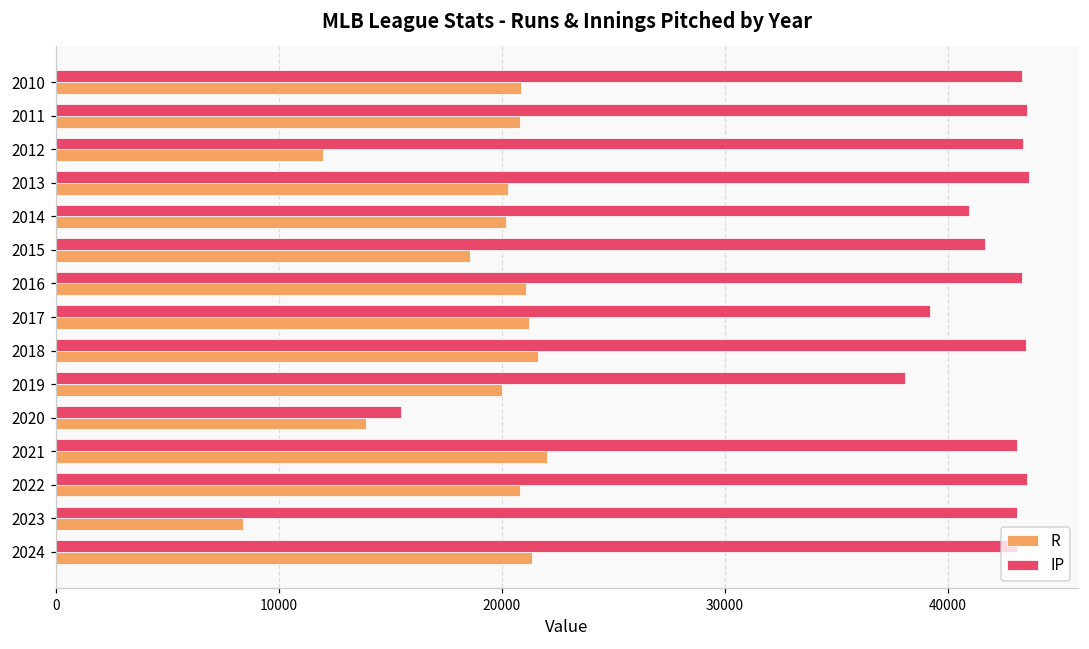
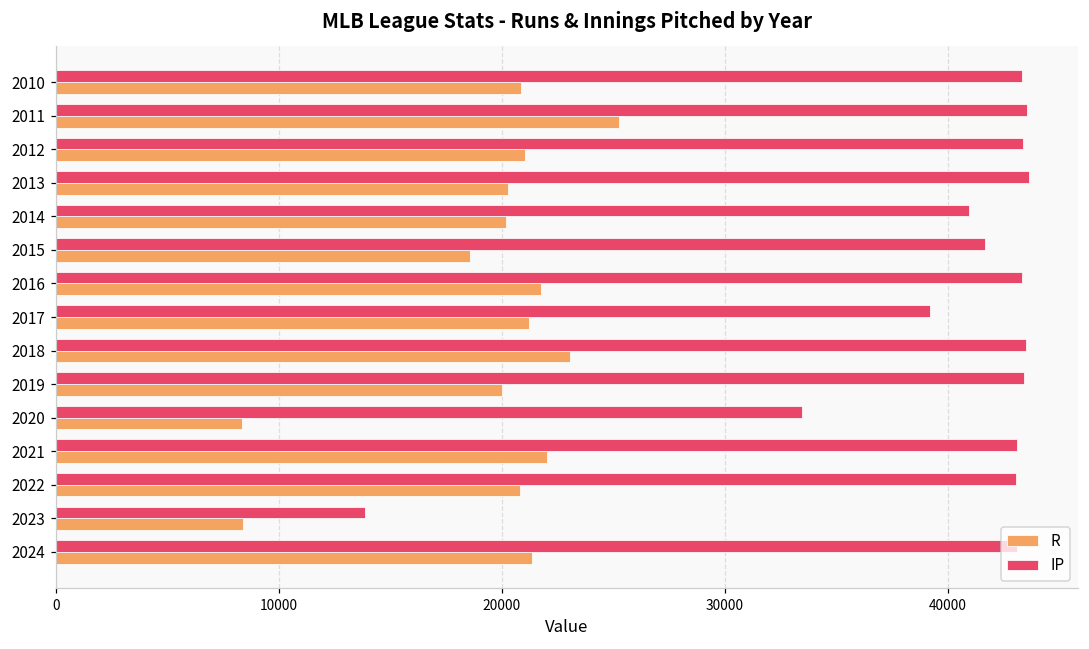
R, 2011: 20800 -> 25200
R, 2012: 12000 -> 21000
R, 2016: 21100 -> 21700
R, 2018: 21600 -> 23000
IP, 2019: 38100 -> 43400
IP, 2020: 15500 -> 33500
R, 2020: 13900 -> 8300
IP, 2022: 43500 -> 43100
IP, 2023: 43100 -> 13900
